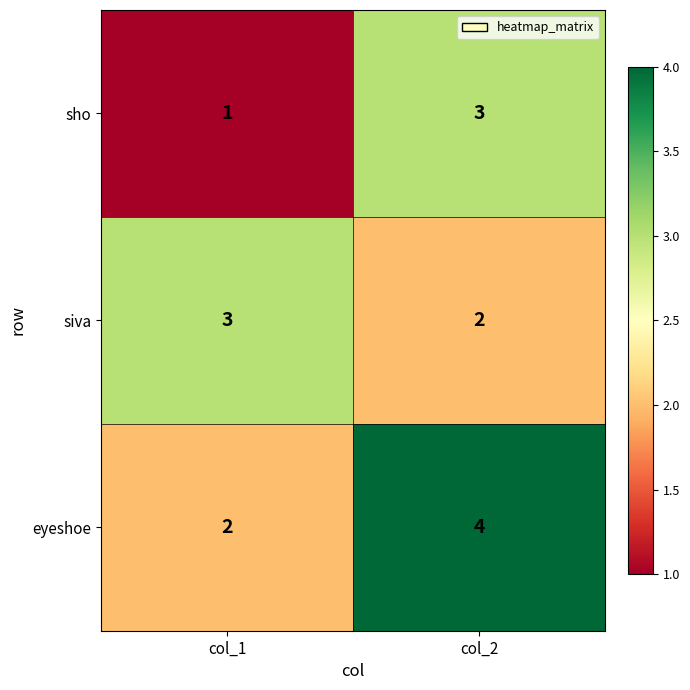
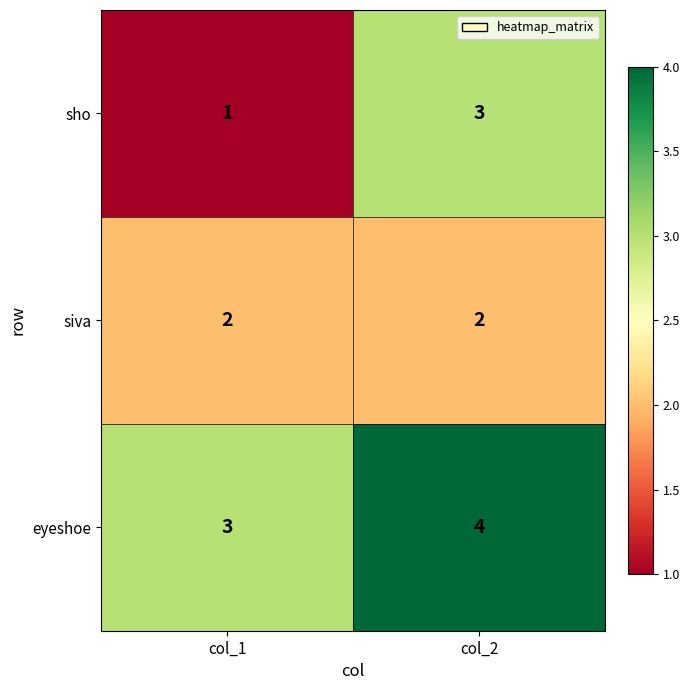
siva, col_1: 3 -> 2
eyeshoe, col_1: 2 -> 3
